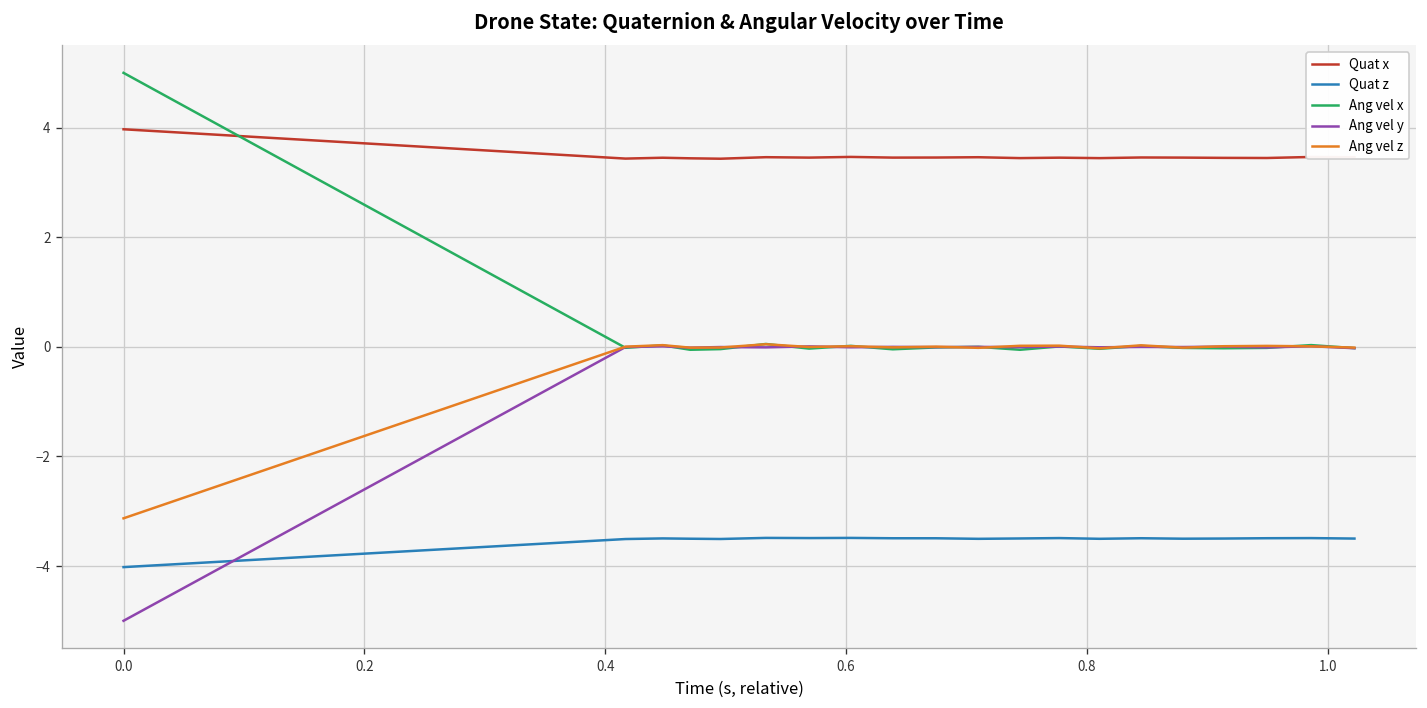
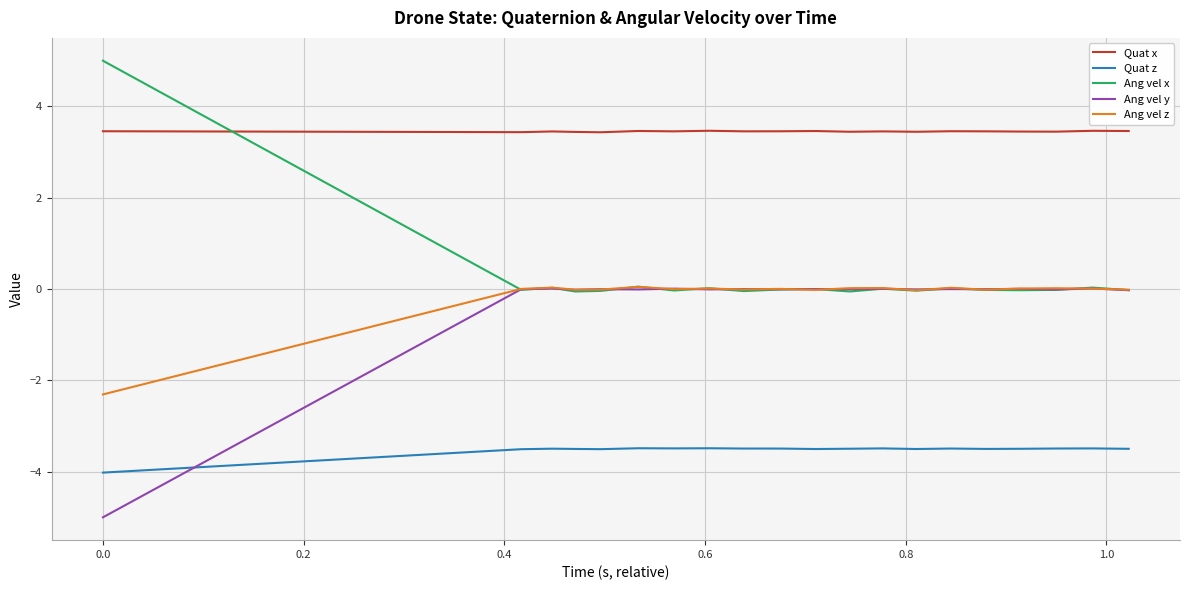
Quat x, 0.0: 4.0 -> 3.5
Ang vel z, 0.0: -3.1 -> -2.3
